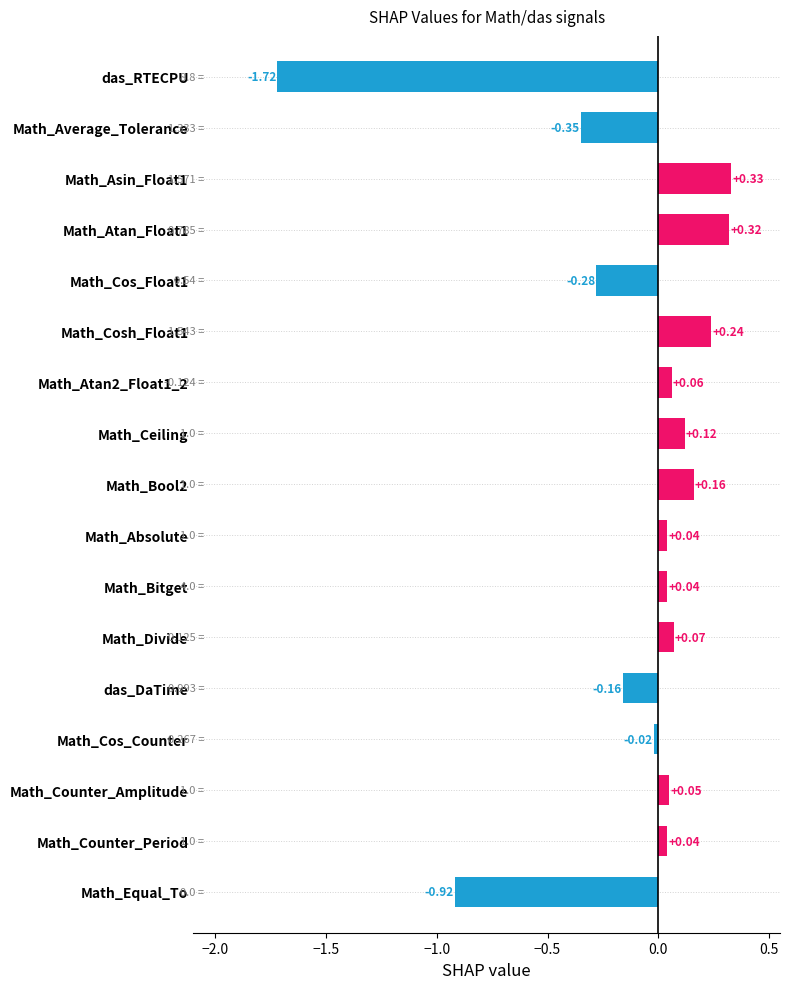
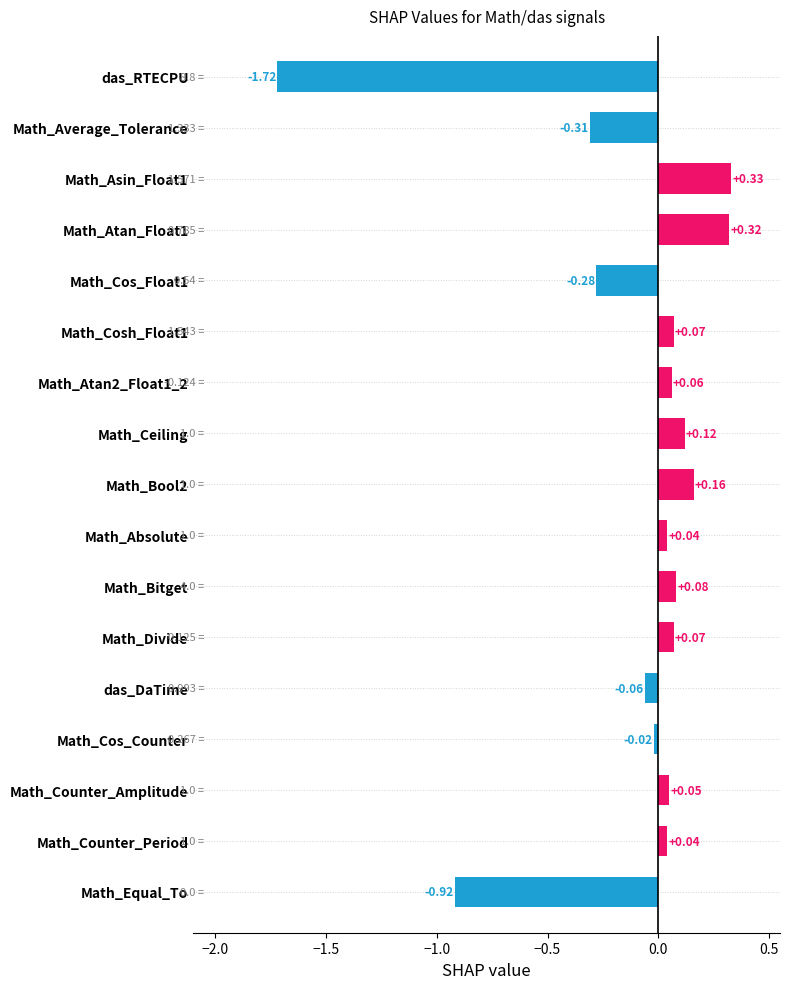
Math_Average_Tolerance: -0.35 -> -0.31
Math_Cosh_Float1: +0.24 -> +0.07
Math_Bitget: +0.04 -> +0.08
das_DaTime: -0.16 -> -0.06
